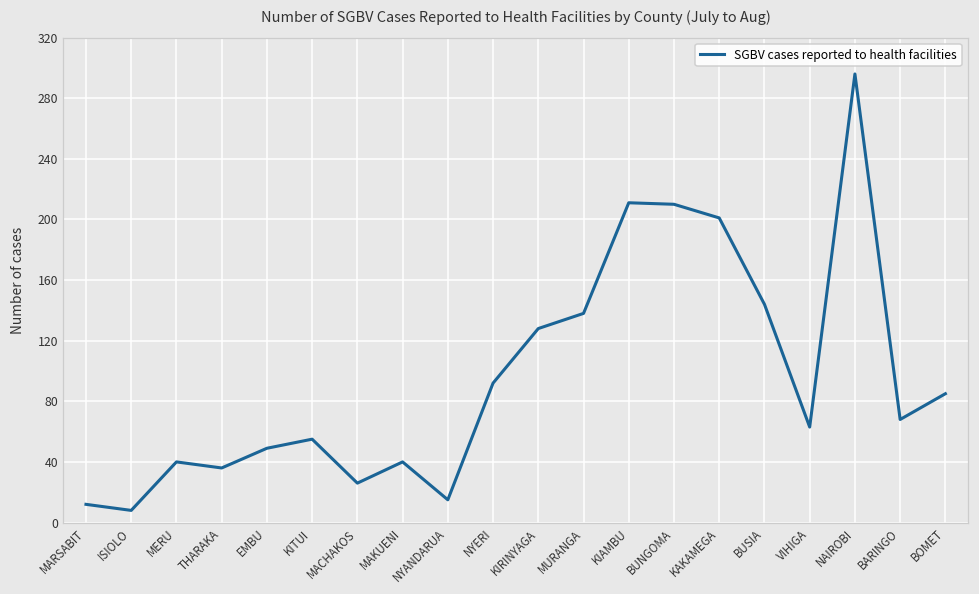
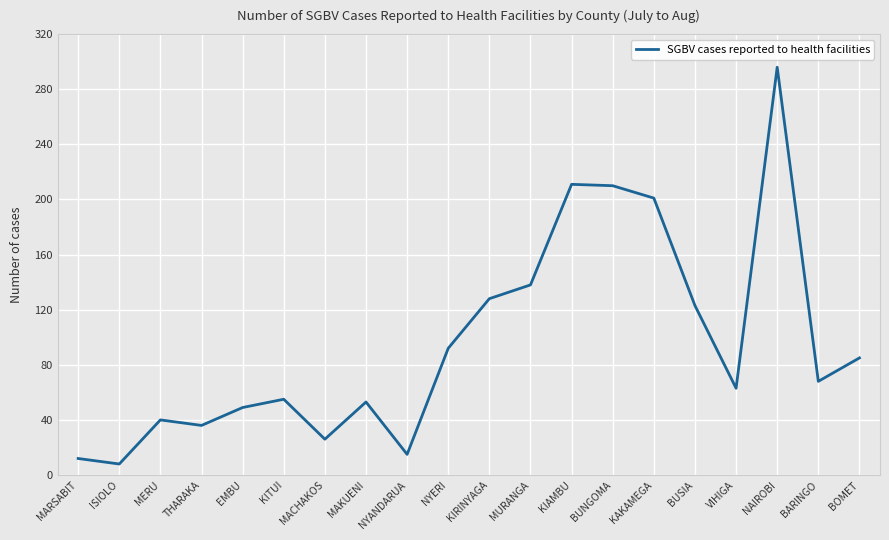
MAKUENI: 40 -> 53
BUSIA: 144 -> 123
